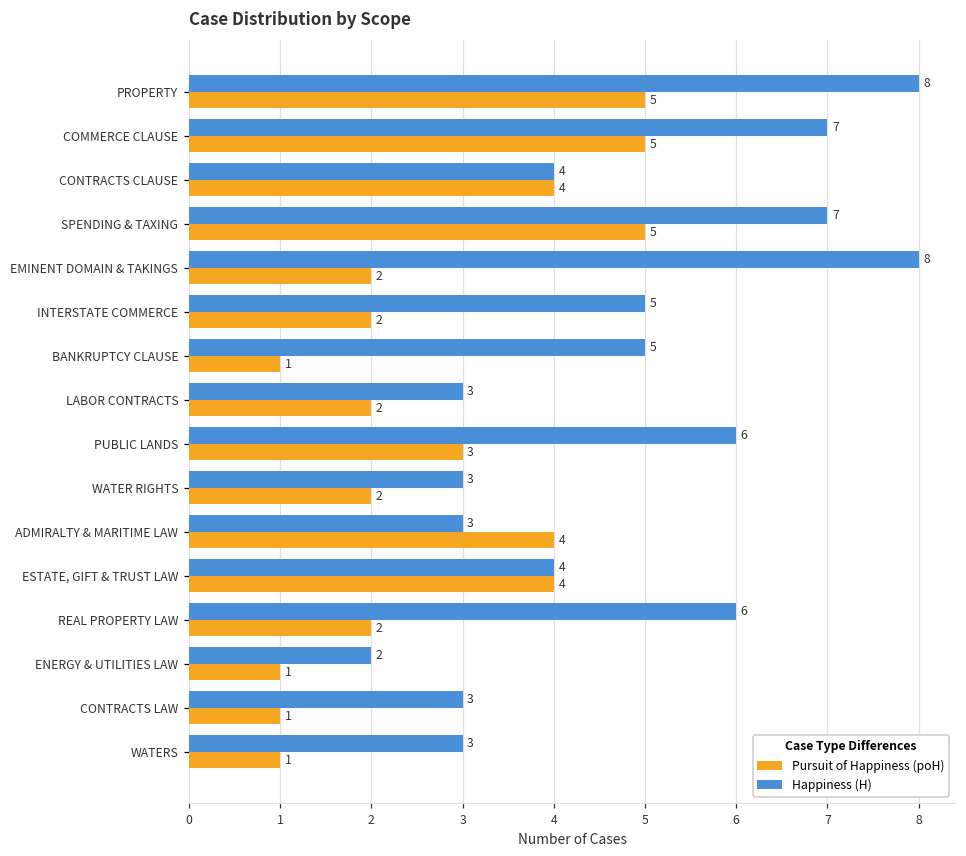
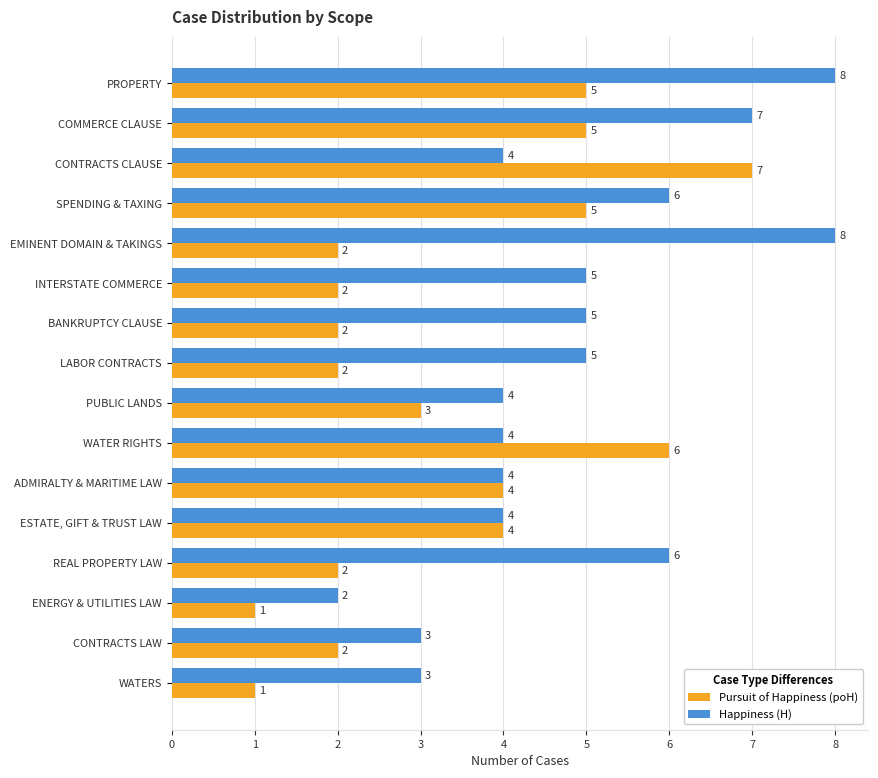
Pursuit of Happiness (poH), CONTRACTS CLAUSE: 4 -> 7
Happiness (H), SPENDING & TAXING: 7 -> 6
Pursuit of Happiness (poH), BANKRUPTCY CLAUSE: 1 -> 2
Happiness (H), LABOR CONTRACTS: 3 -> 5
Happiness (H), PUBLIC LANDS: 6 -> 4
Happiness (H), WATER RIGHTS: 3 -> 4
Pursuit of Happiness (poH), WATER RIGHTS: 2 -> 6
Happiness (H), ADMIRALTY & MARITIME LAW: 3 -> 4
Pursuit of Happiness (poH), CONTRACTS LAW: 1 -> 2
